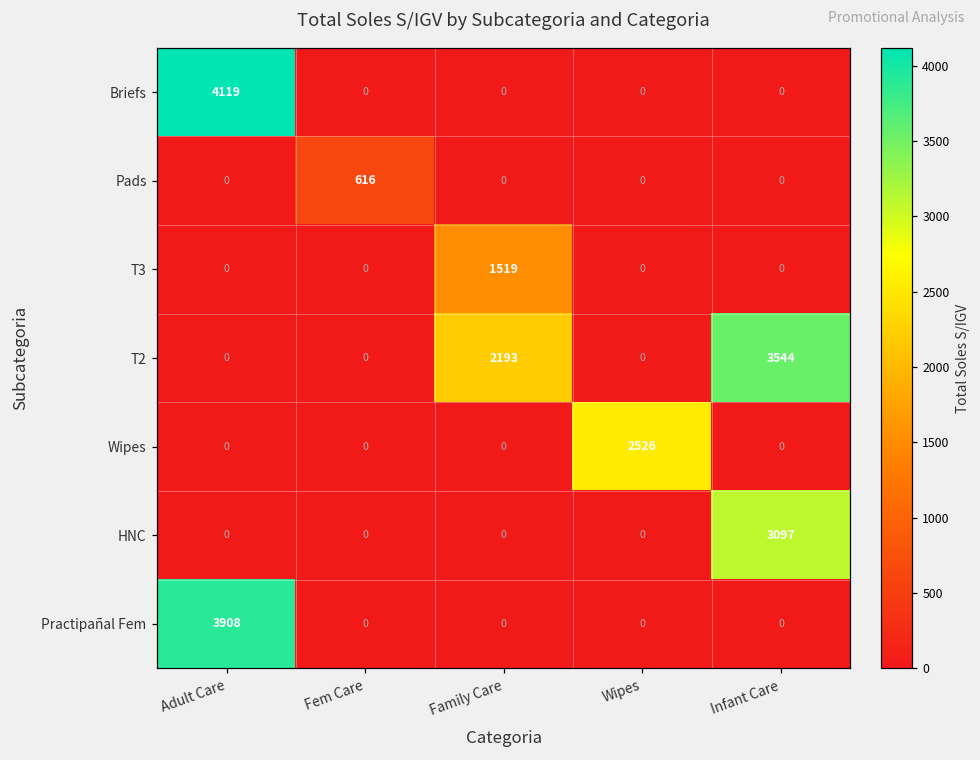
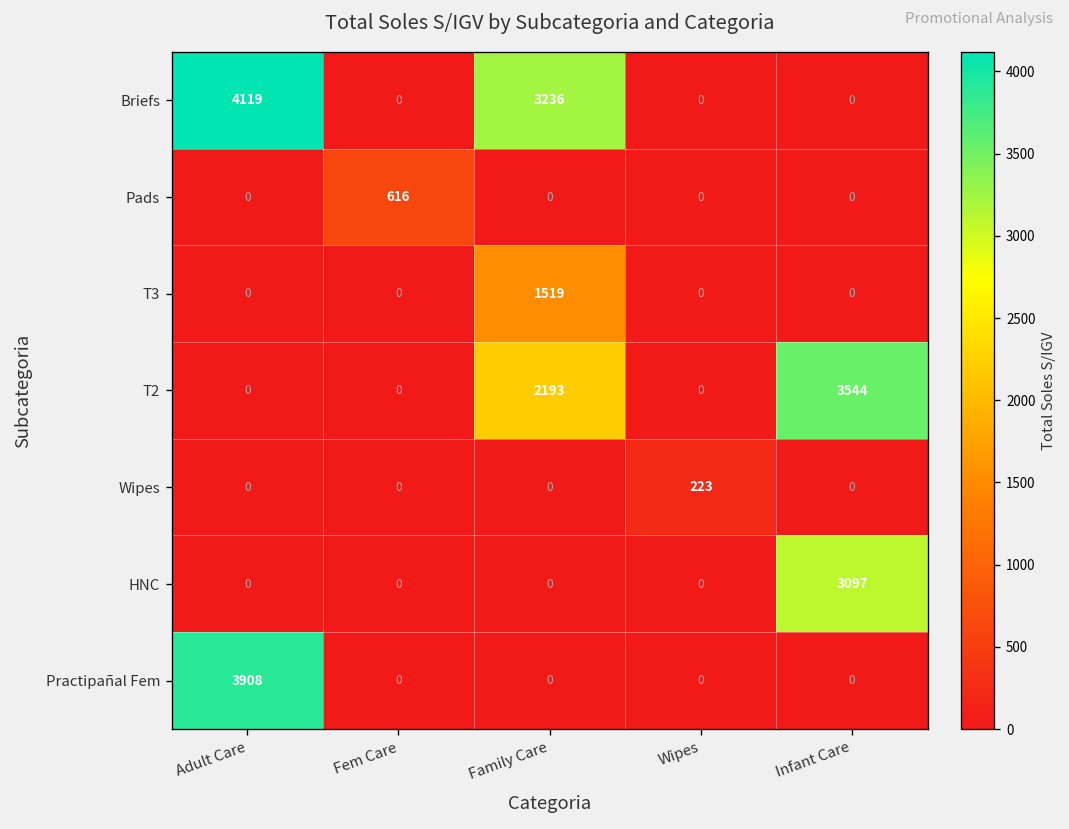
Briefs, Family Care: 0 -> 3236
Wipes, Wipes: 2526 -> 223
